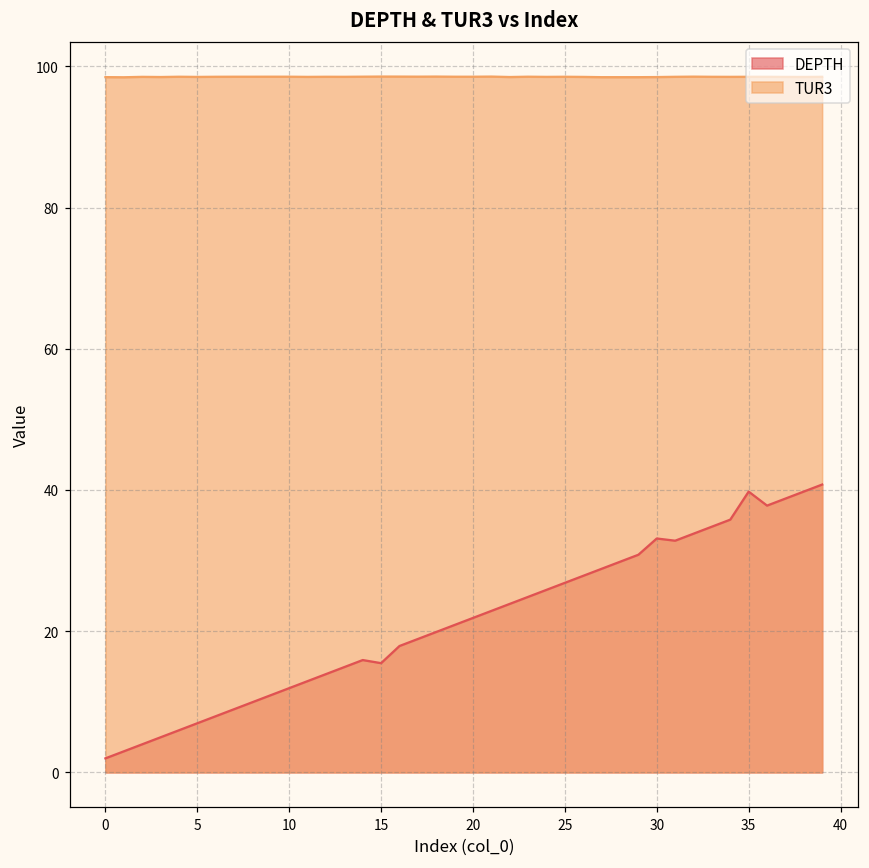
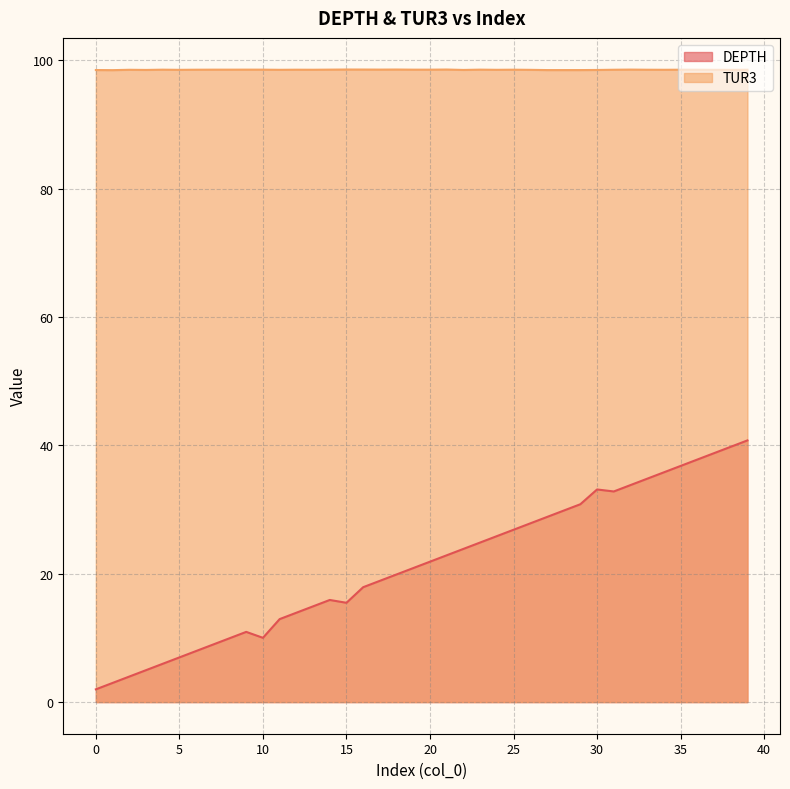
DEPTH, 10: 12 -> 10
DEPTH, 35: 40 -> 37
